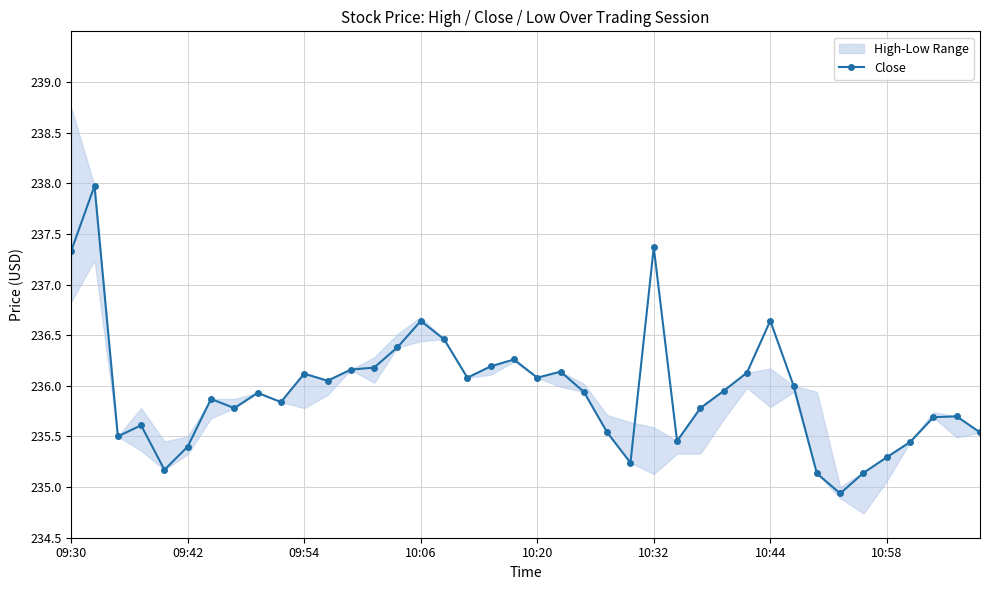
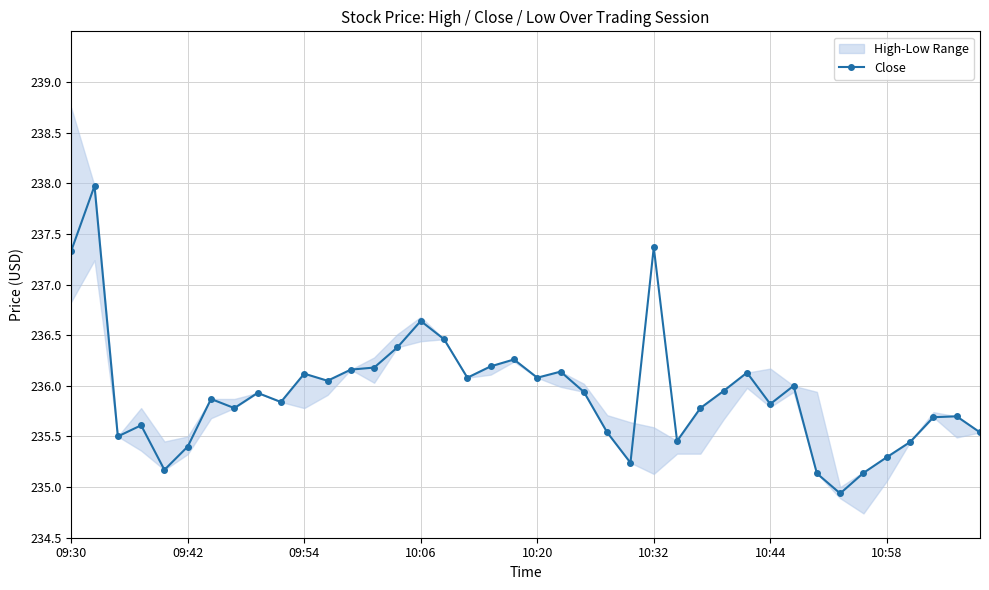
Close, 10:44: 236.64 -> 235.82
